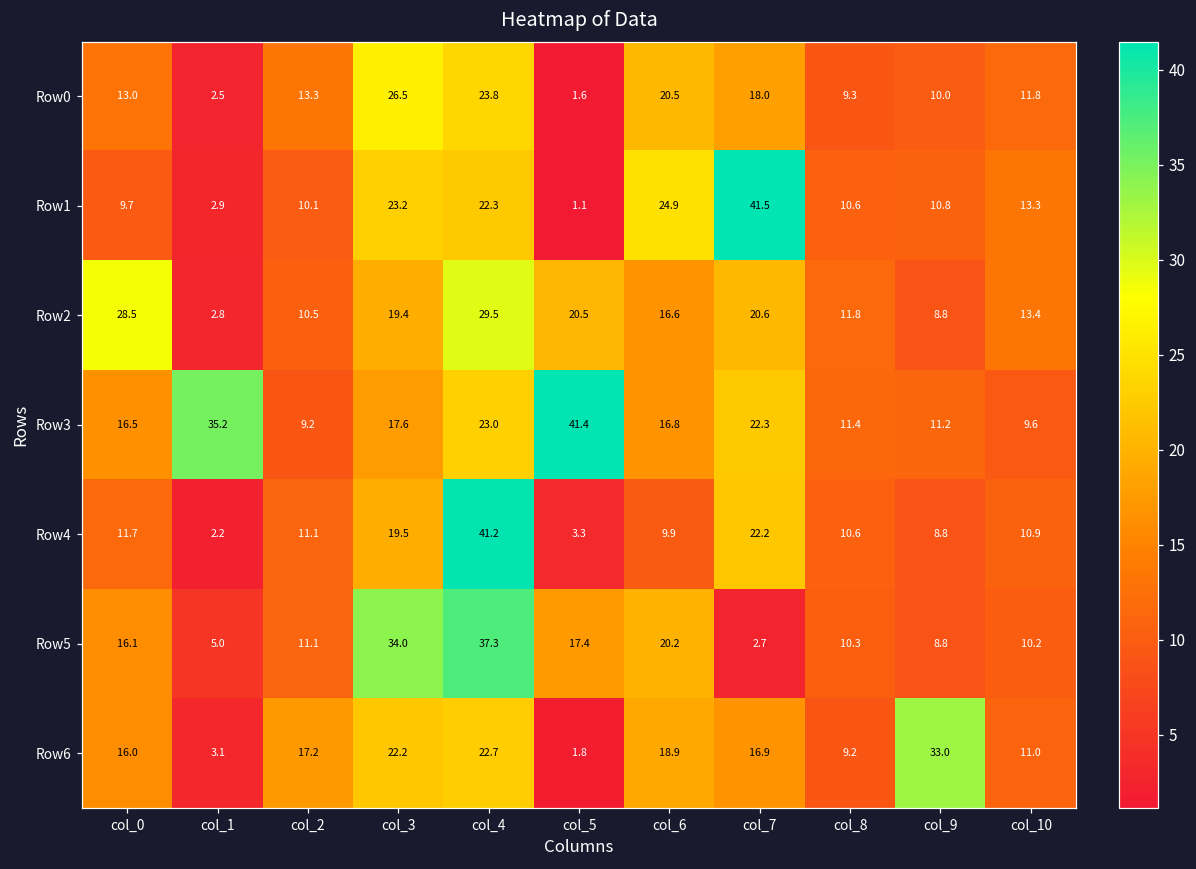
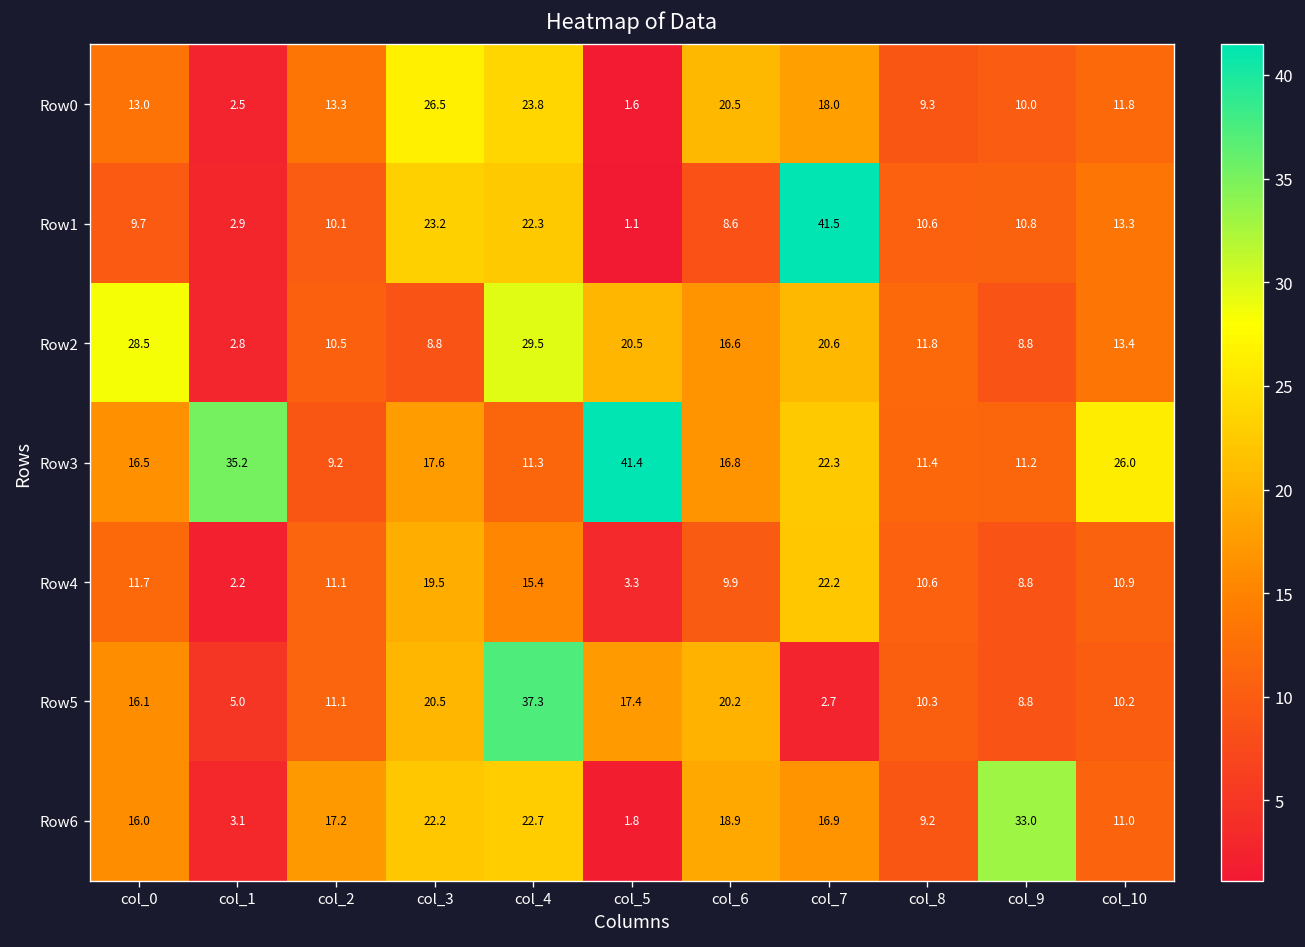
Row1, col_6: 24.9 -> 8.6
Row2, col_3: 19.4 -> 8.8
Row3, col_4: 23.0 -> 11.3
Row3, col_10: 9.6 -> 26.0
Row4, col_4: 41.2 -> 15.4
Row5, col_3: 34.0 -> 20.5
